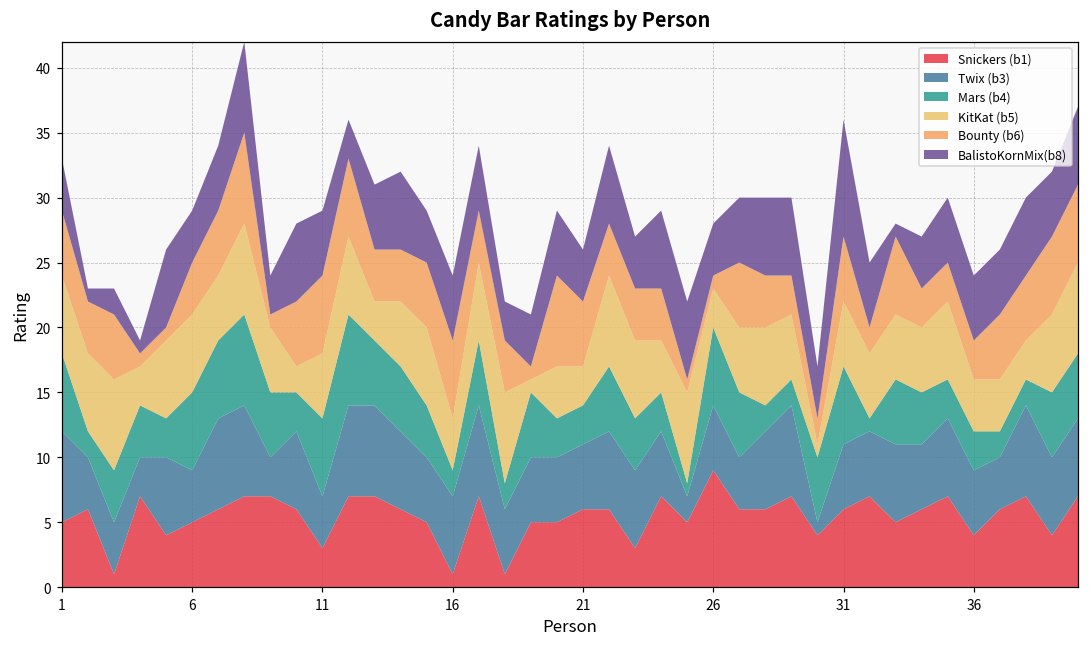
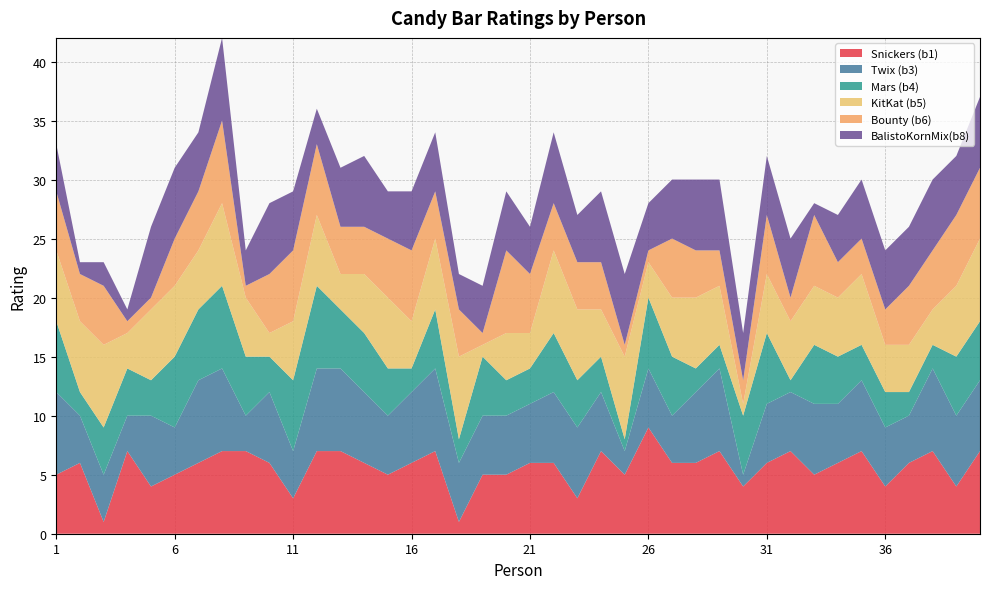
BalistoKornMix(b8), 6: 4 -> 6
Snickers (b1), 16: 1 -> 6
BalistoKornMix(b8), 31: 9 -> 5
